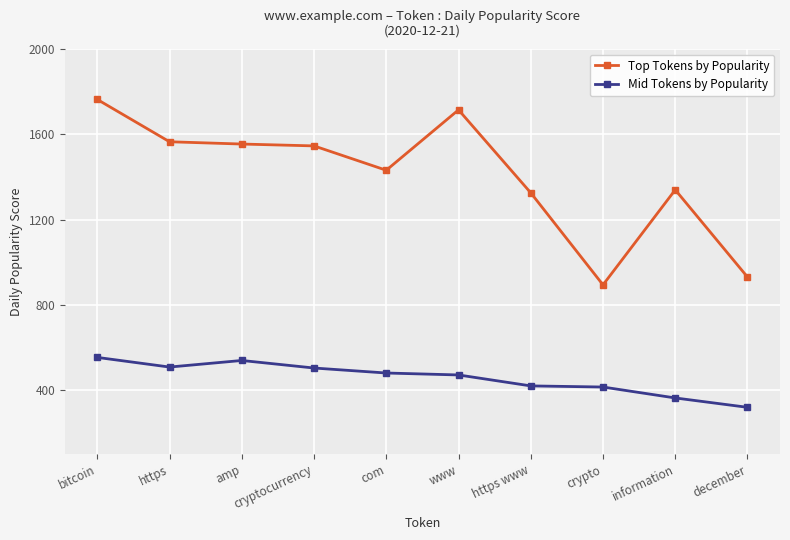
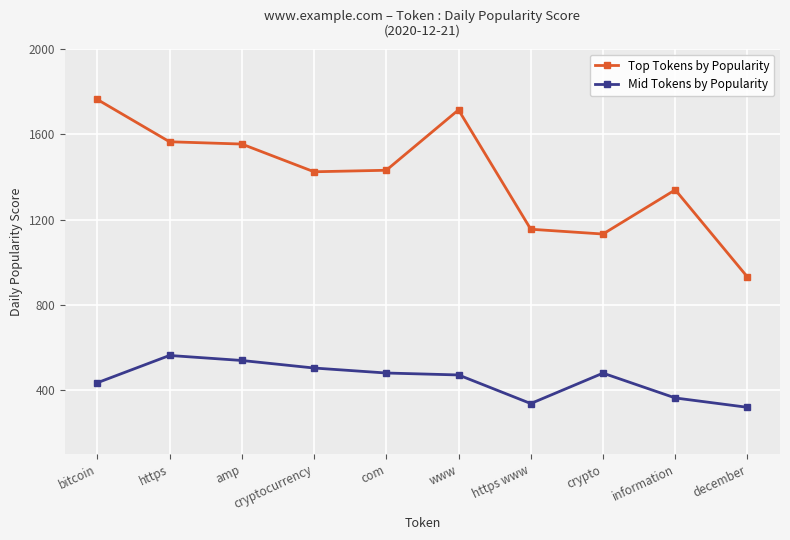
Mid Tokens by Popularity, bitcoin: 550 -> 440
Mid Tokens by Popularity, https: 510 -> 560
Top Tokens by Popularity, cryptocurrency: 1550 -> 1420
Top Tokens by Popularity, https www: 1330 -> 1150
Mid Tokens by Popularity, https www: 420 -> 340
Top Tokens by Popularity, crypto: 890 -> 1130
Mid Tokens by Popularity, crypto: 420 -> 480
